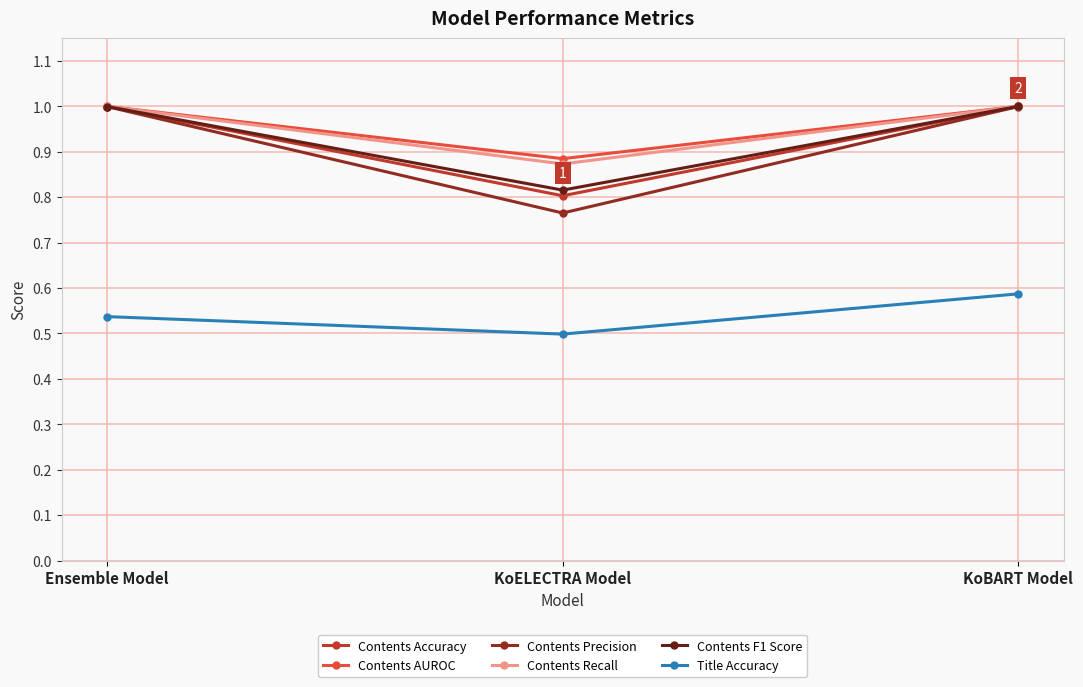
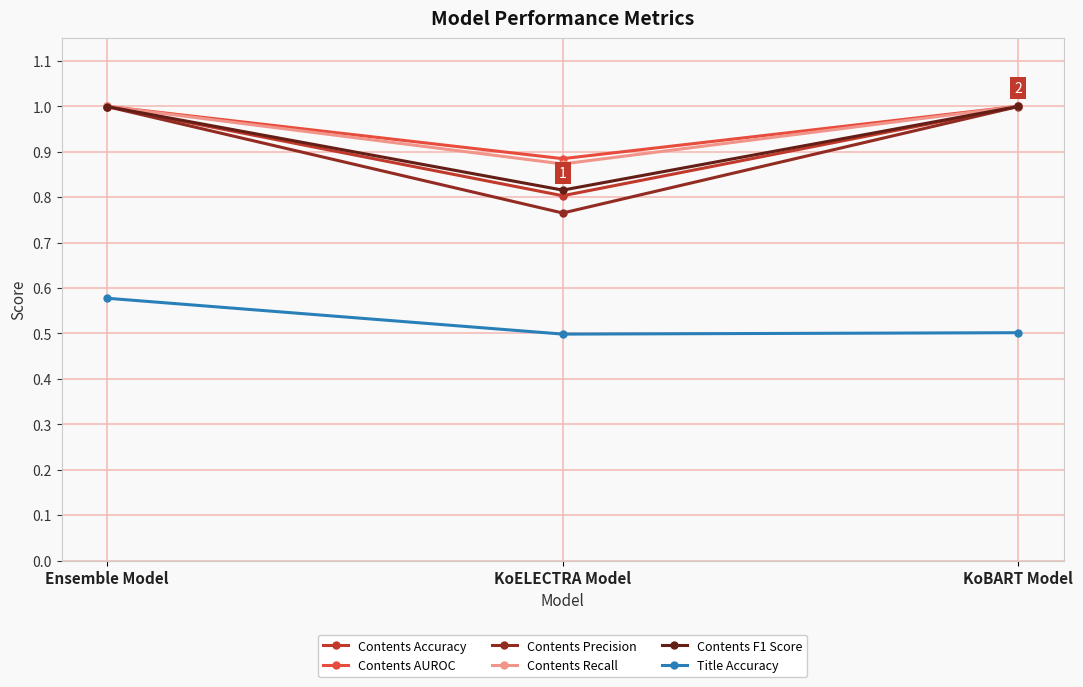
Title Accuracy, Ensemble Model: 0.54 -> 0.58
Title Accuracy, KoBART Model: 0.59 -> 0.50
